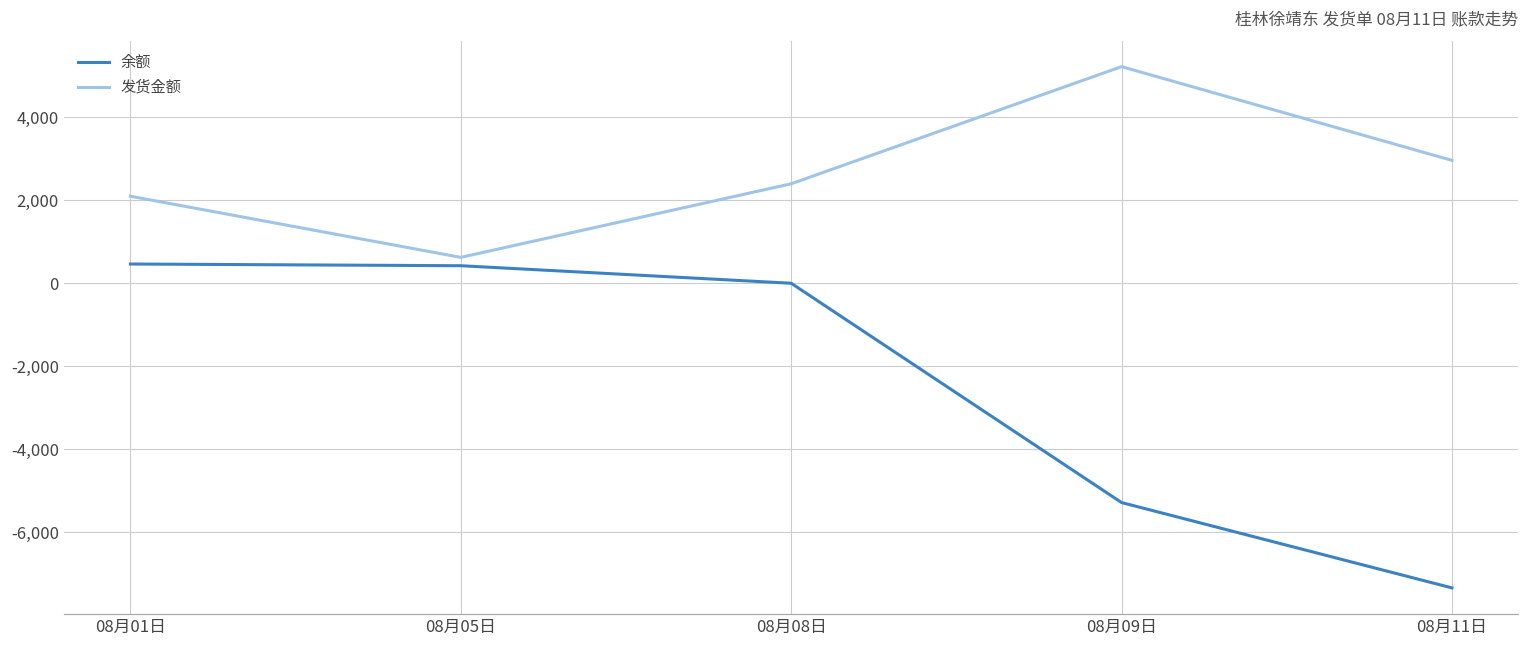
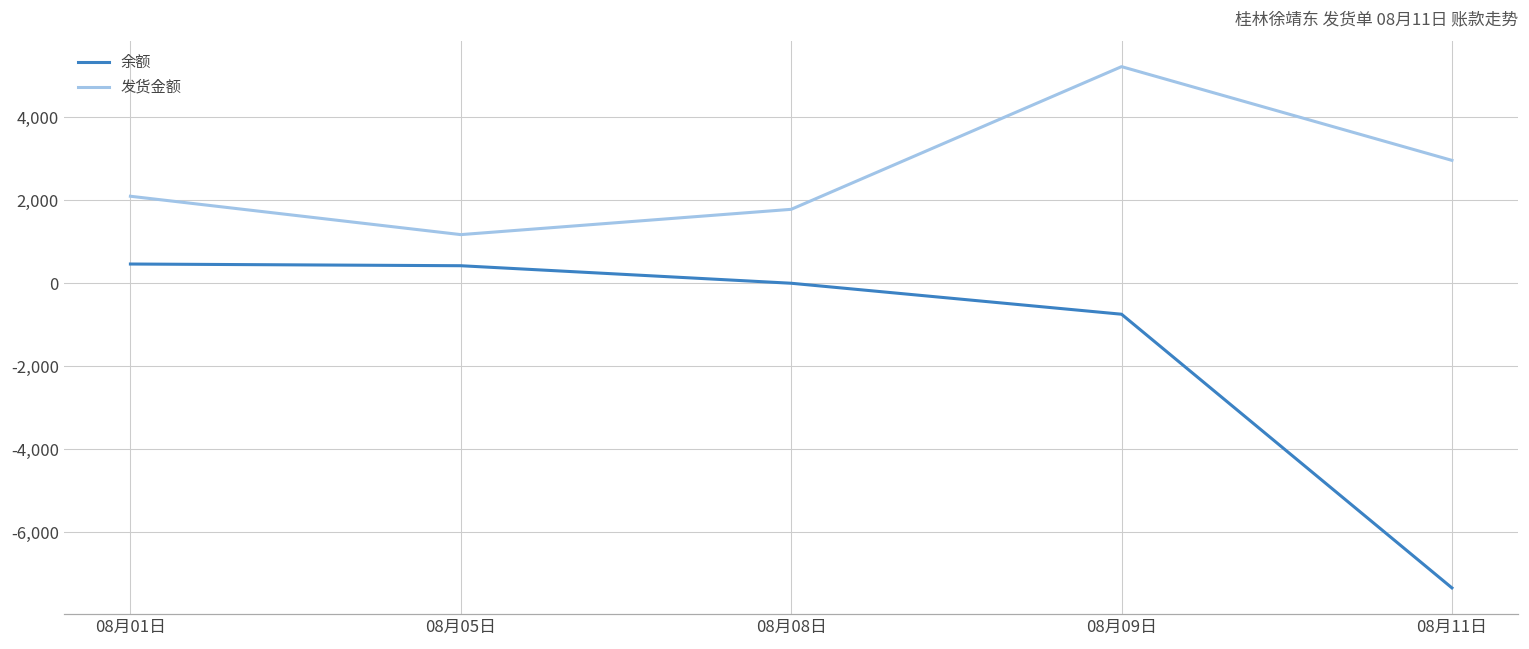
发货金额, 08月05日: 600 -> 1,200
发货金额, 08月08日: 2,400 -> 1,800
余额, 08月09日: -5,300 -> -700
